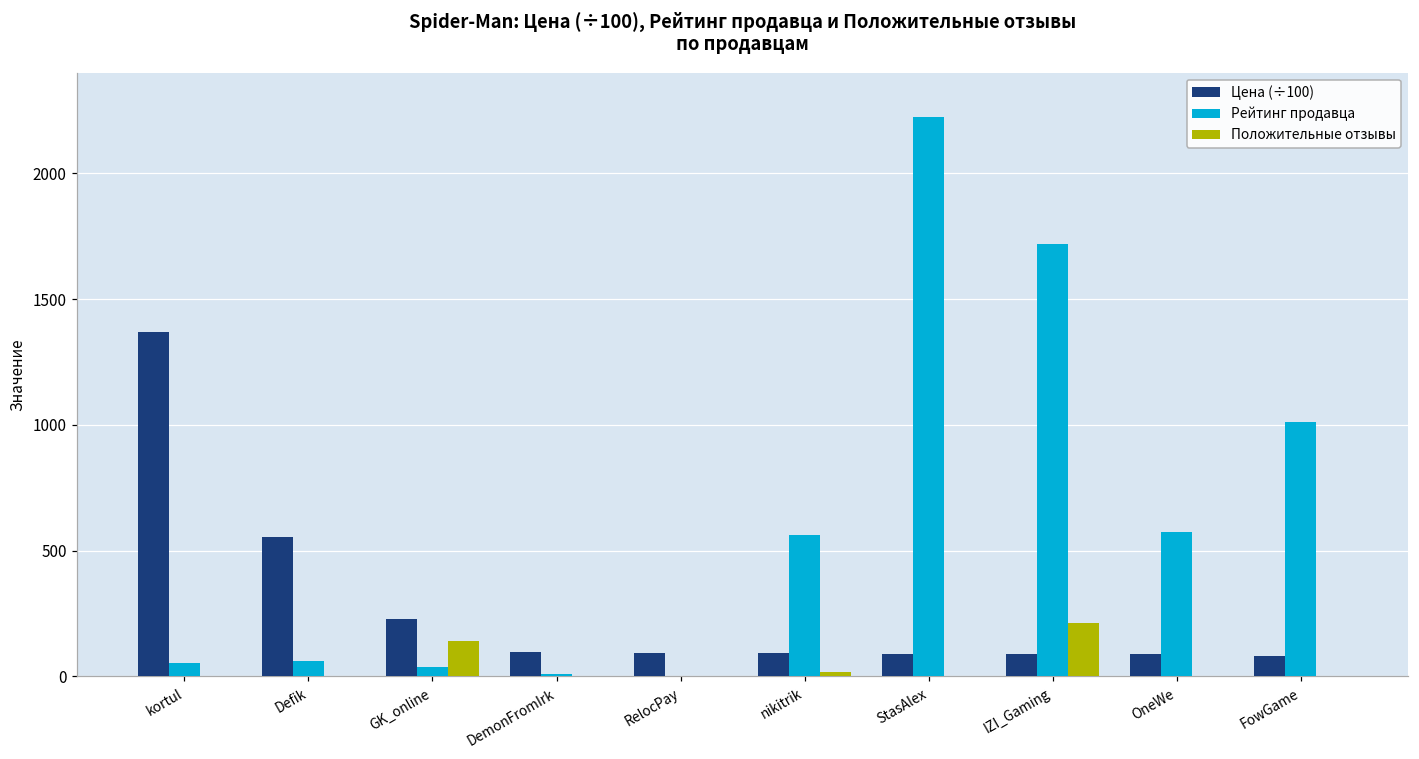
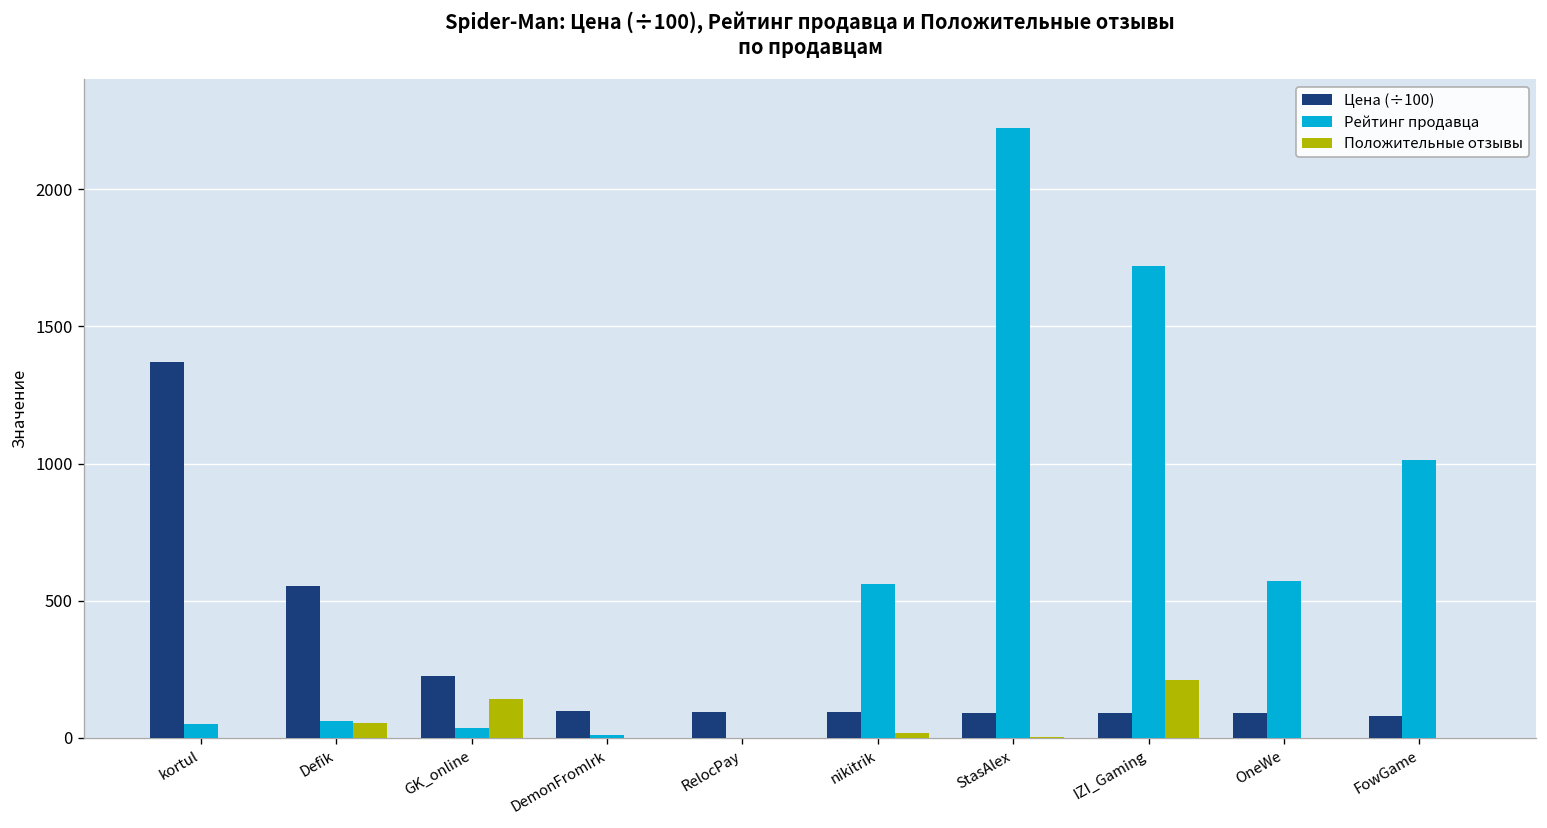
Положительные отзывы, Defik: 0 -> 50
